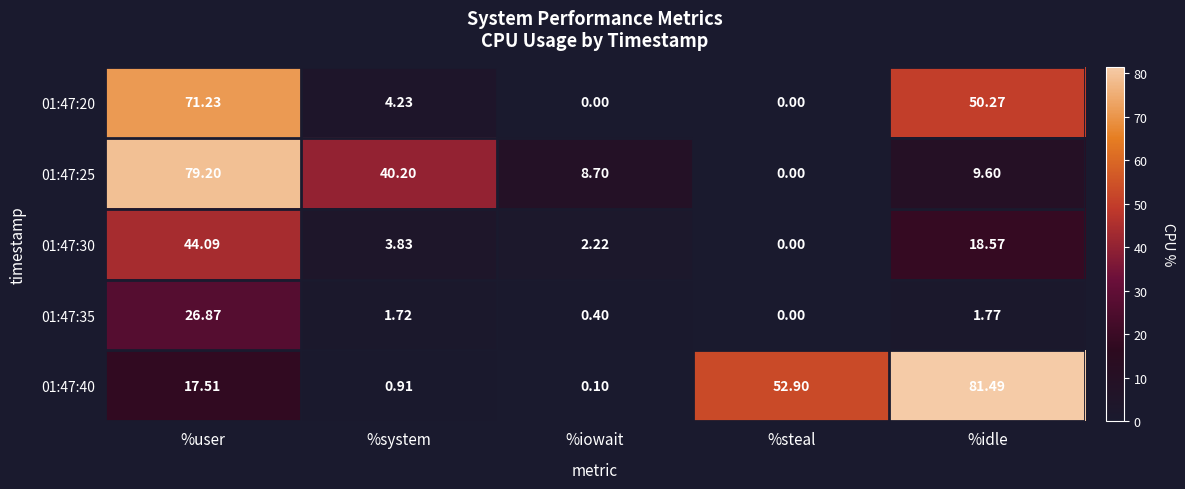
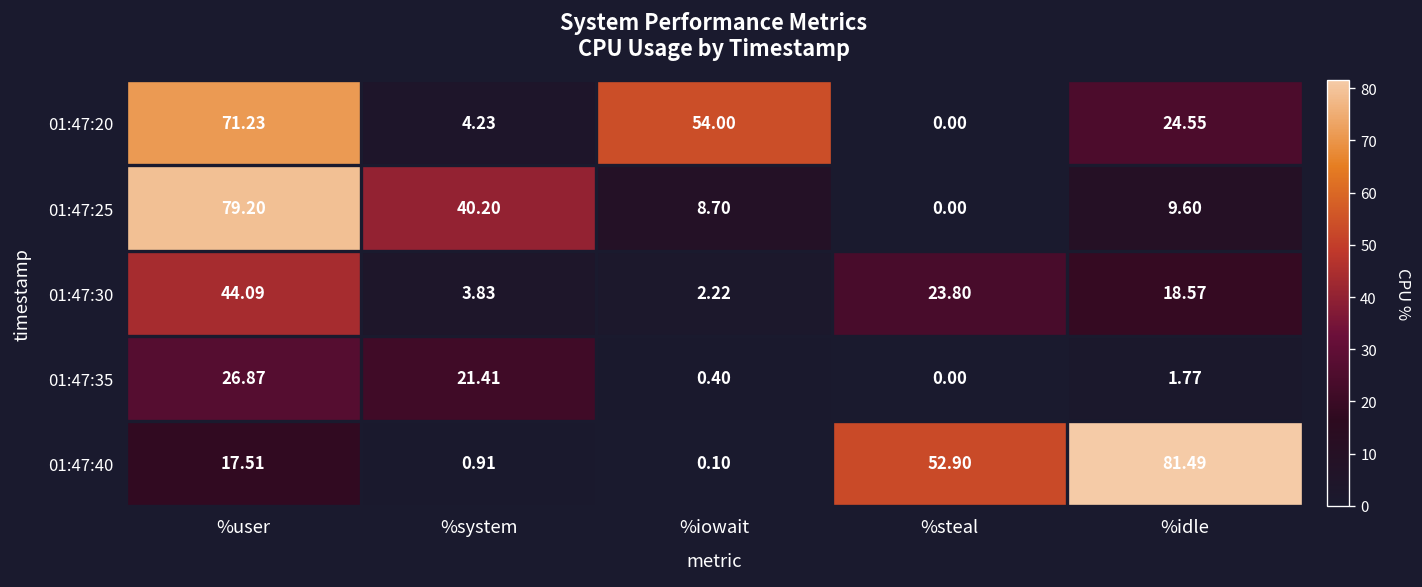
01:47:20, %iowait: 0.00 -> 54.00
01:47:20, %idle: 50.27 -> 24.55
01:47:30, %steal: 0.00 -> 23.80
01:47:35, %system: 1.72 -> 21.41
